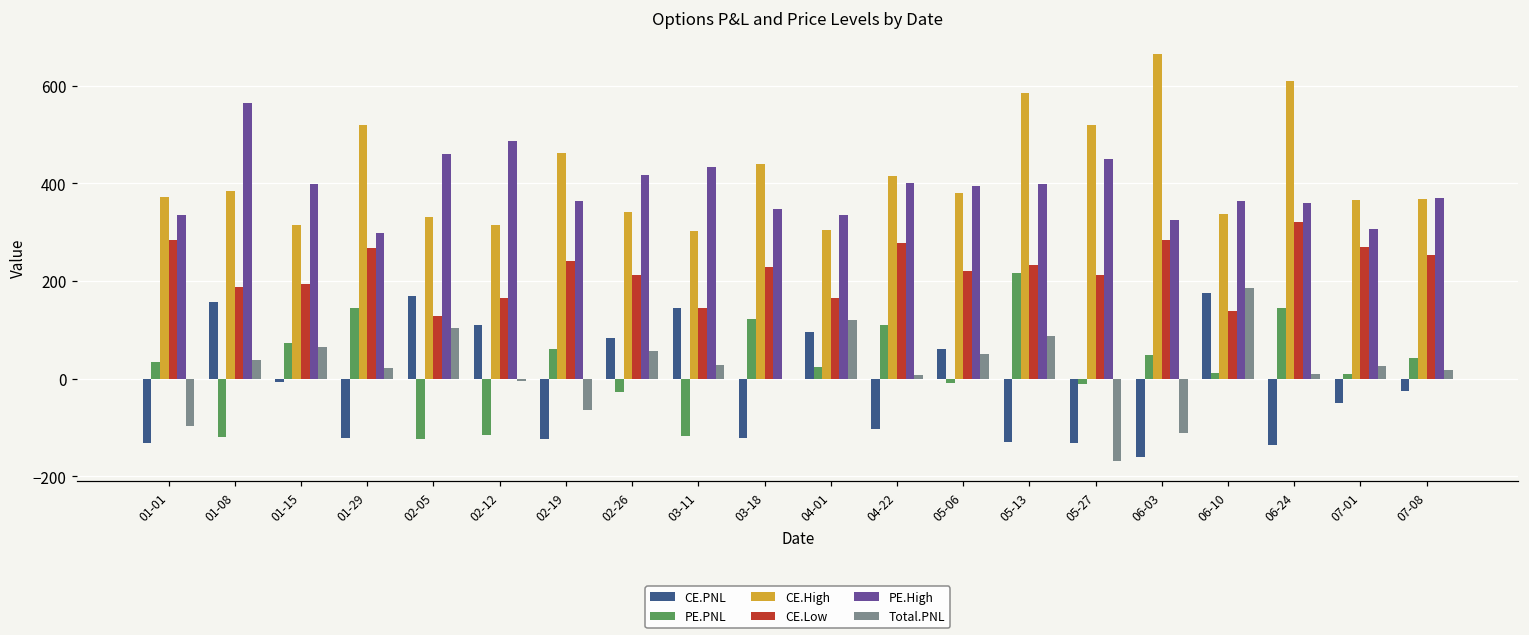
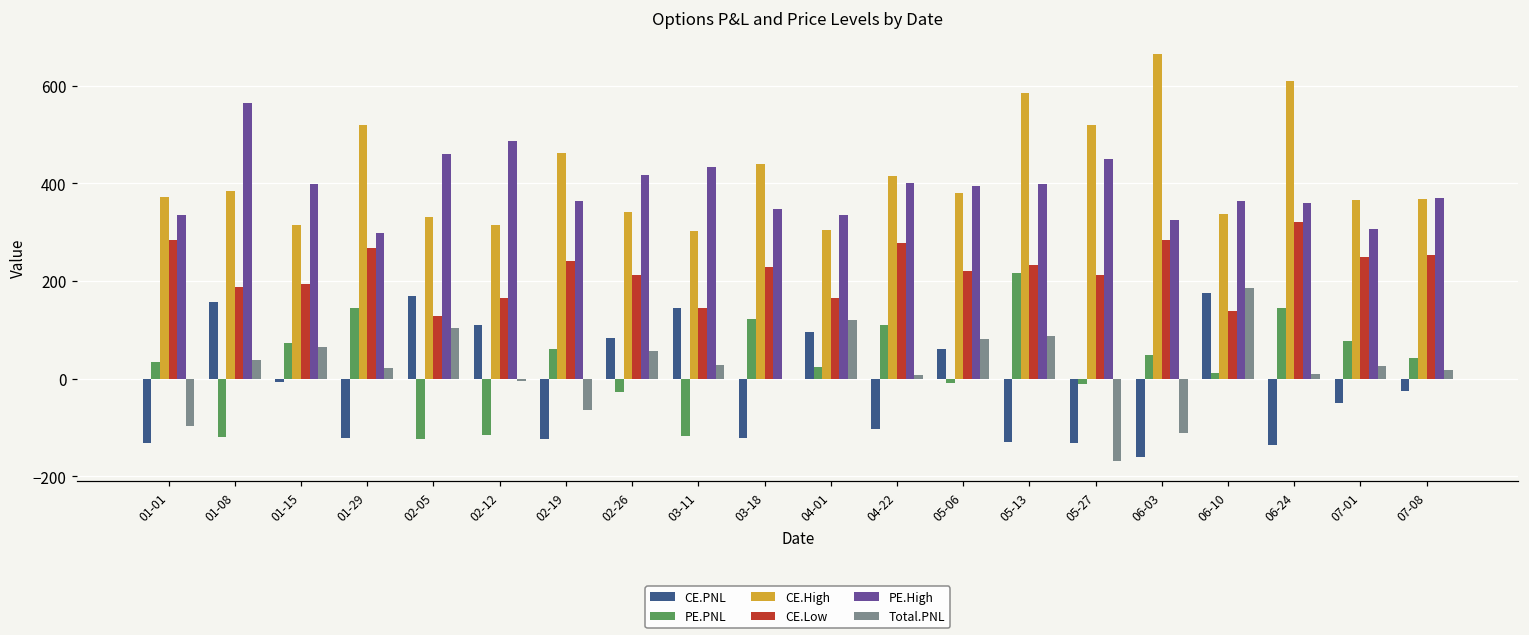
Total.PNL, 05-06: 50 -> 80
PE.PNL, 07-01: 10 -> 80
CE.Low, 07-01: 270 -> 250
